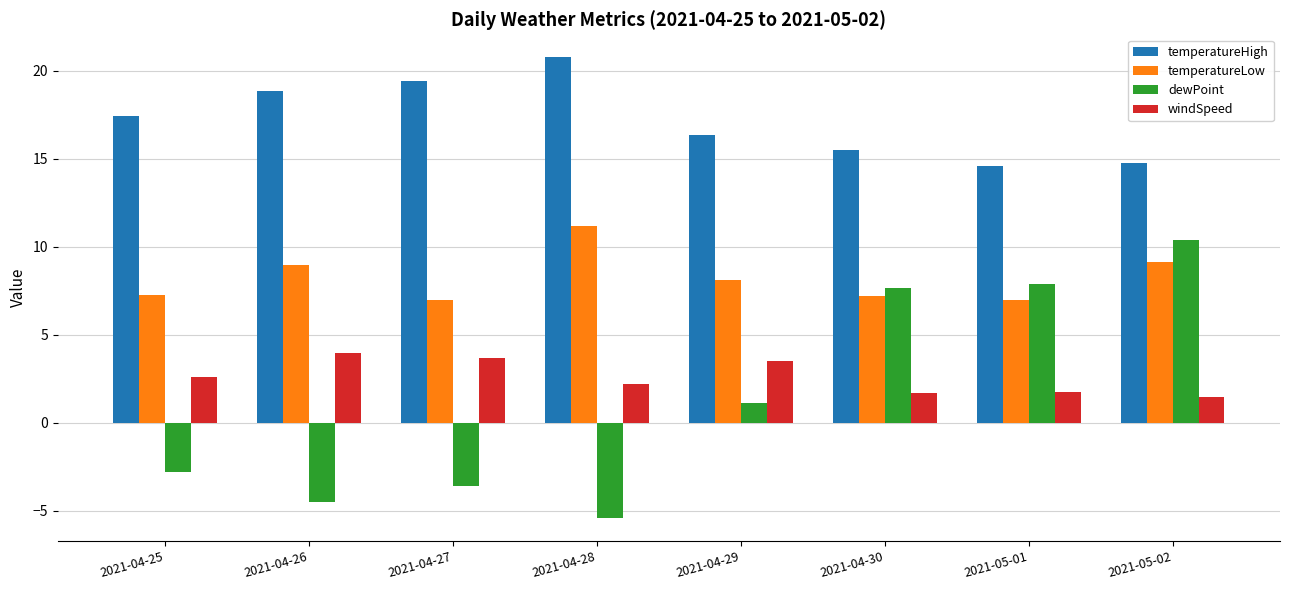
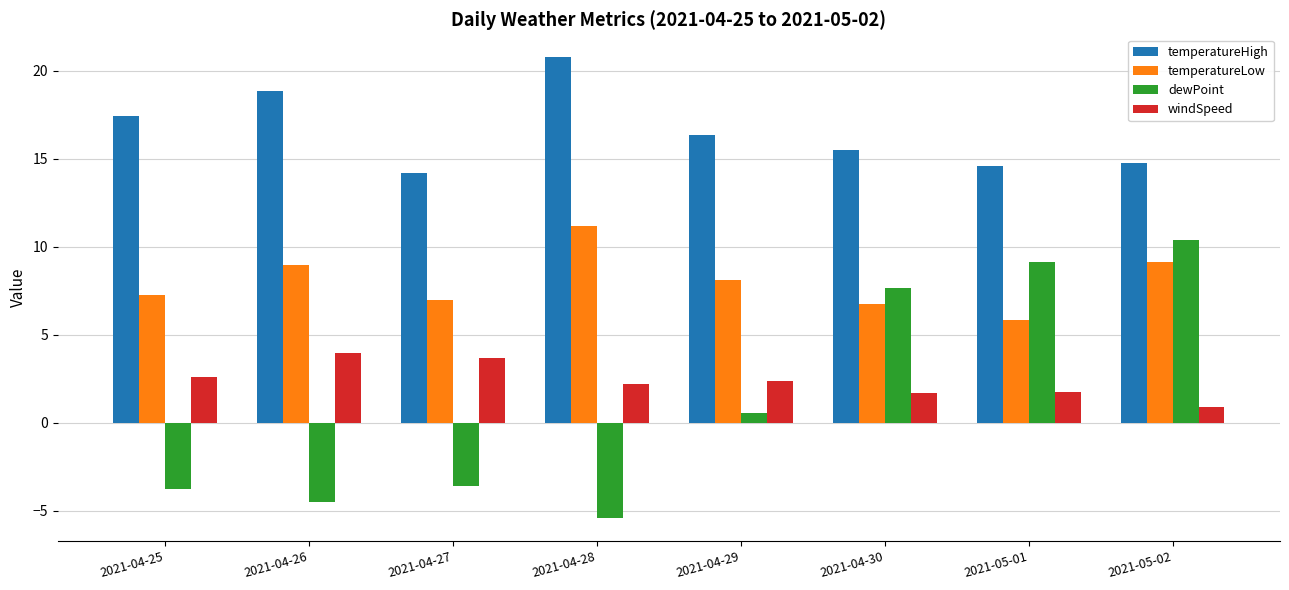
dewPoint, 2021-04-25: -2.8 -> -3.8
temperatureHigh, 2021-04-27: 19.4 -> 14.2
dewPoint, 2021-04-29: 1.1 -> 0.5
windSpeed, 2021-04-29: 3.5 -> 2.4
temperatureLow, 2021-04-30: 7.2 -> 6.7
temperatureLow, 2021-05-01: 6.9 -> 5.8
dewPoint, 2021-05-01: 7.9 -> 9.1
windSpeed, 2021-05-02: 1.5 -> 0.9
